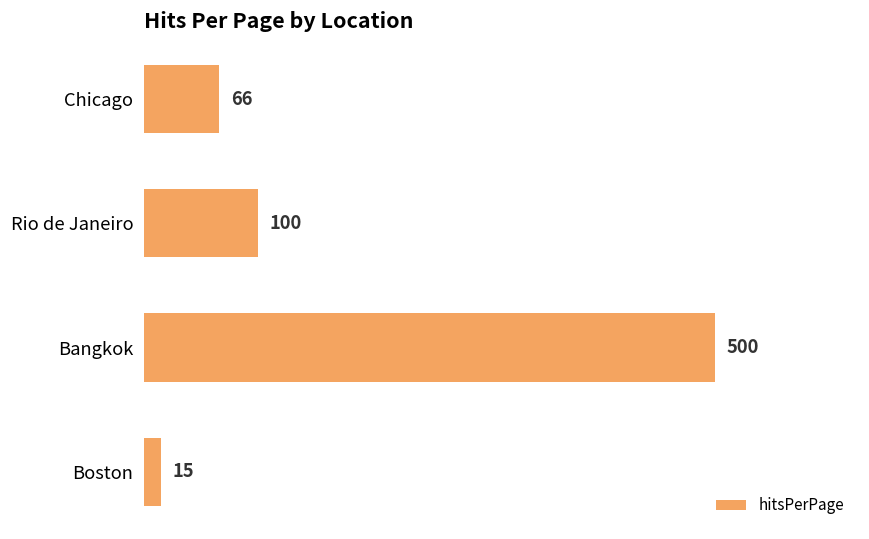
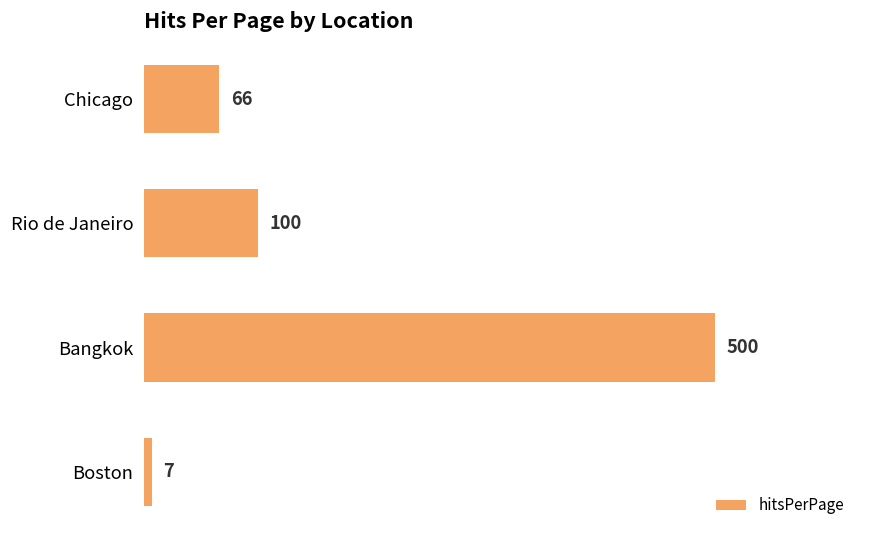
Boston: 15 -> 7
